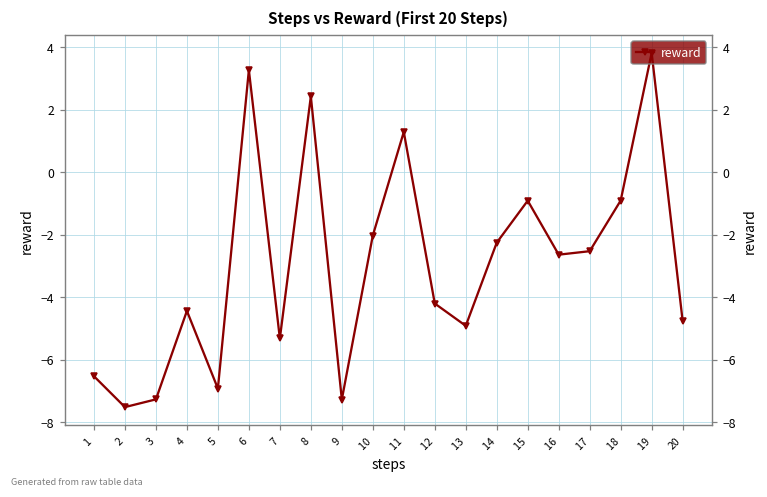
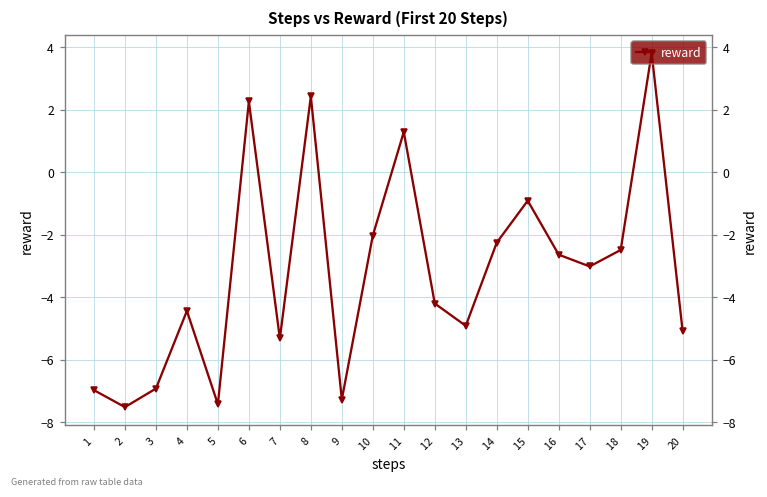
1: -6.5 -> -7.0
3: -7.3 -> -6.9
5: -6.9 -> -7.4
6: 3.3 -> 2.3
17: -2.5 -> -3.0
18: -0.9 -> -2.5
20: -4.8 -> -5.1
